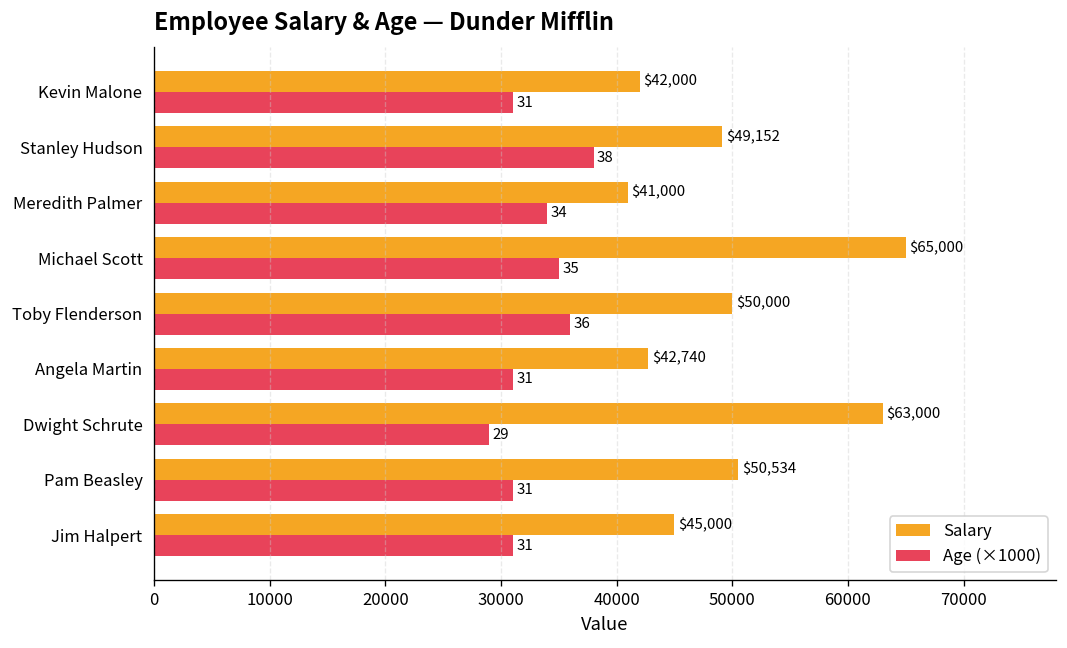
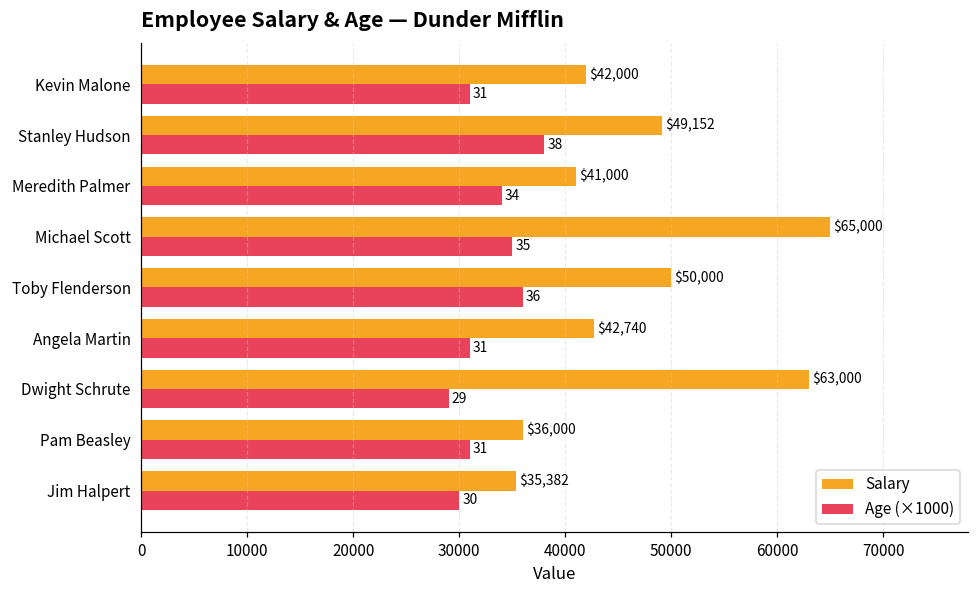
Salary, Pam Beasley: $50,534 -> $36,000
Salary, Jim Halpert: $45,000 -> $35,382
Age (×1000), Jim Halpert: 31 -> 30
